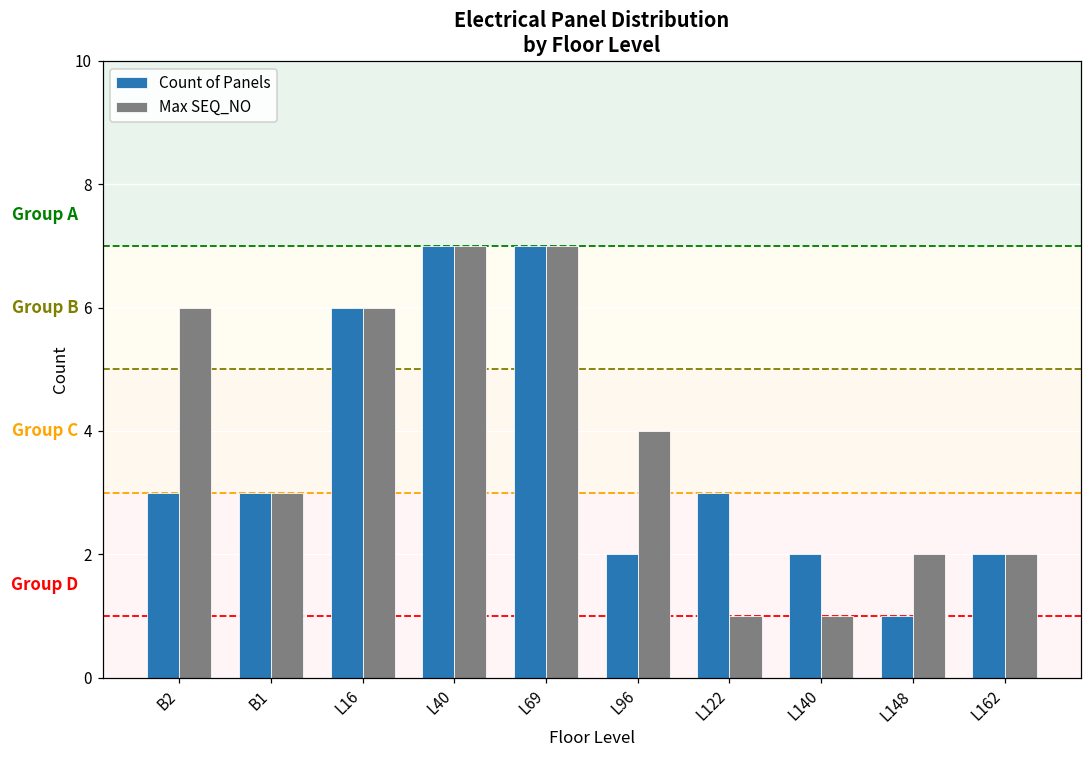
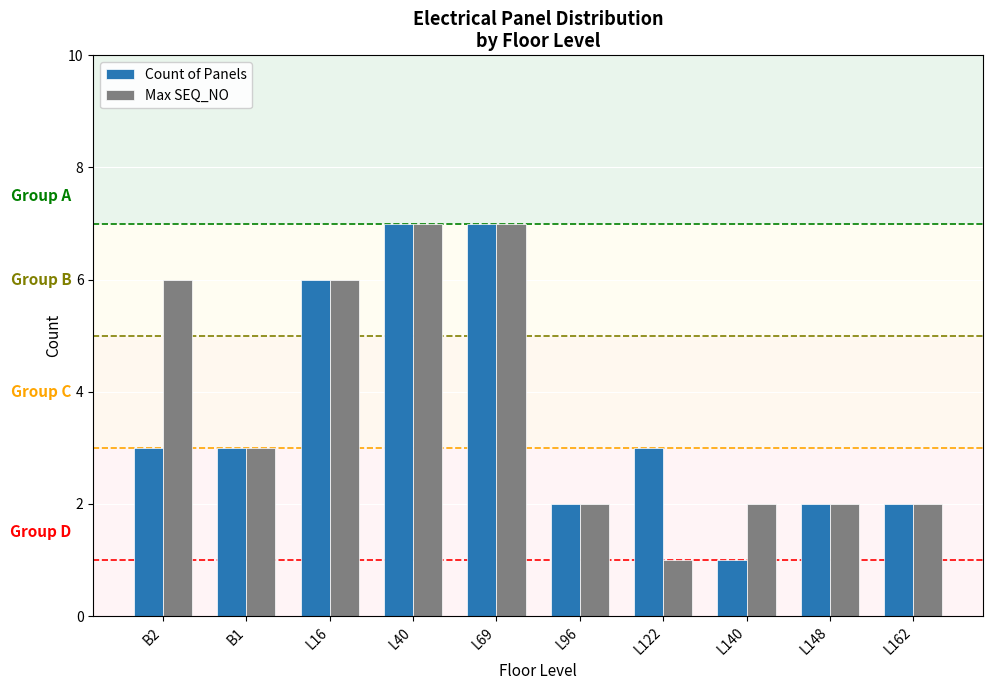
Max SEQ_NO, L96: 4 -> 2
Count of Panels, L140: 2 -> 1
Max SEQ_NO, L140: 1 -> 2
Count of Panels, L148: 1 -> 2
